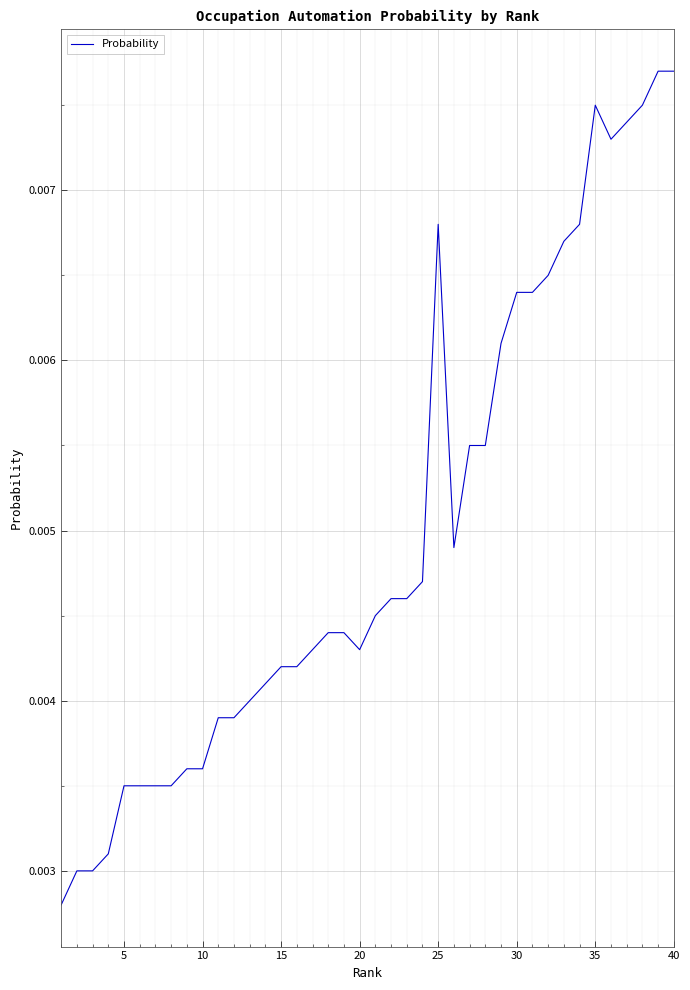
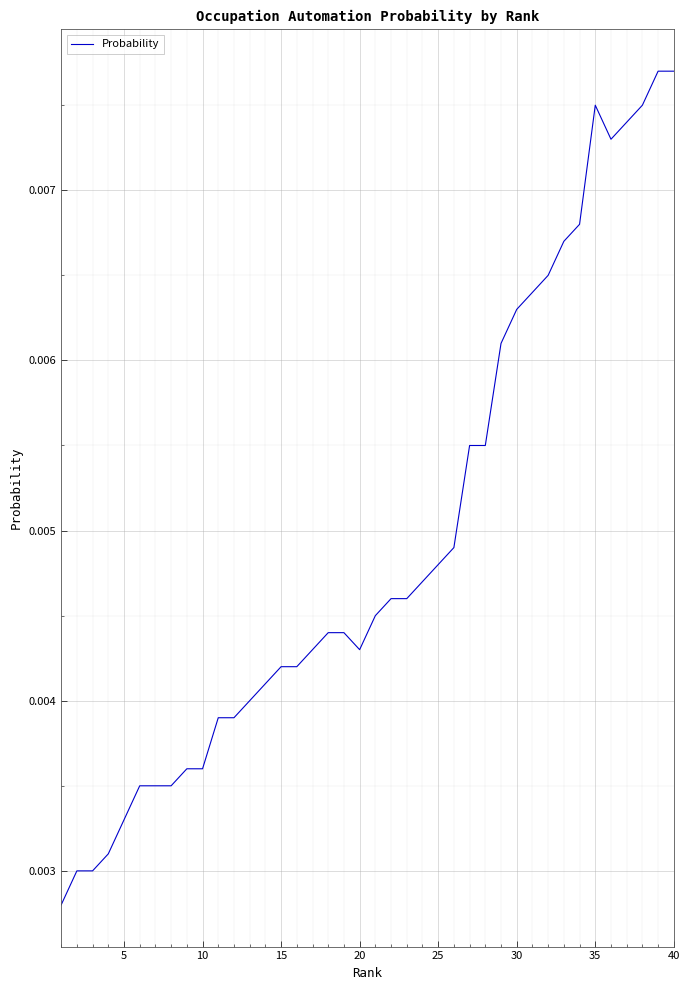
5: 0.0035 -> 0.0033
25: 0.0068 -> 0.0048
30: 0.0064 -> 0.0063
